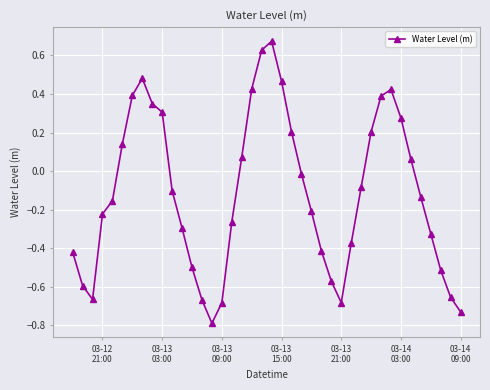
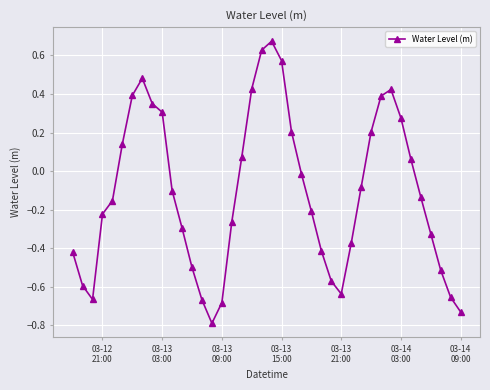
03-13 15:00: 0.47 -> 0.57
03-13 21:00: -0.68 -> -0.64
